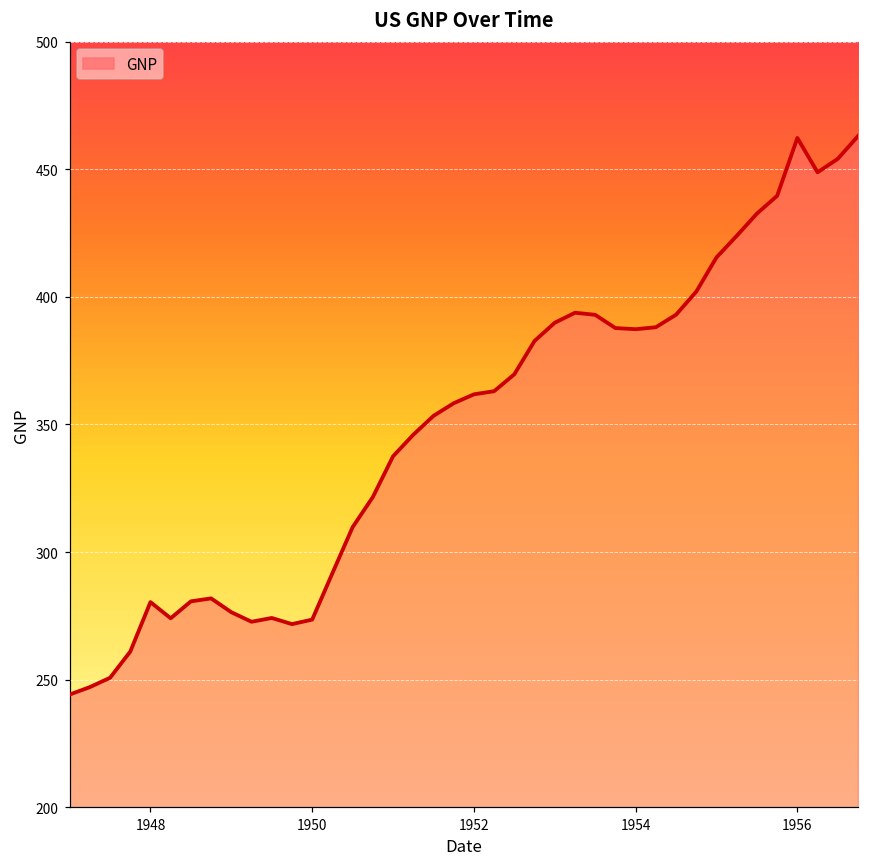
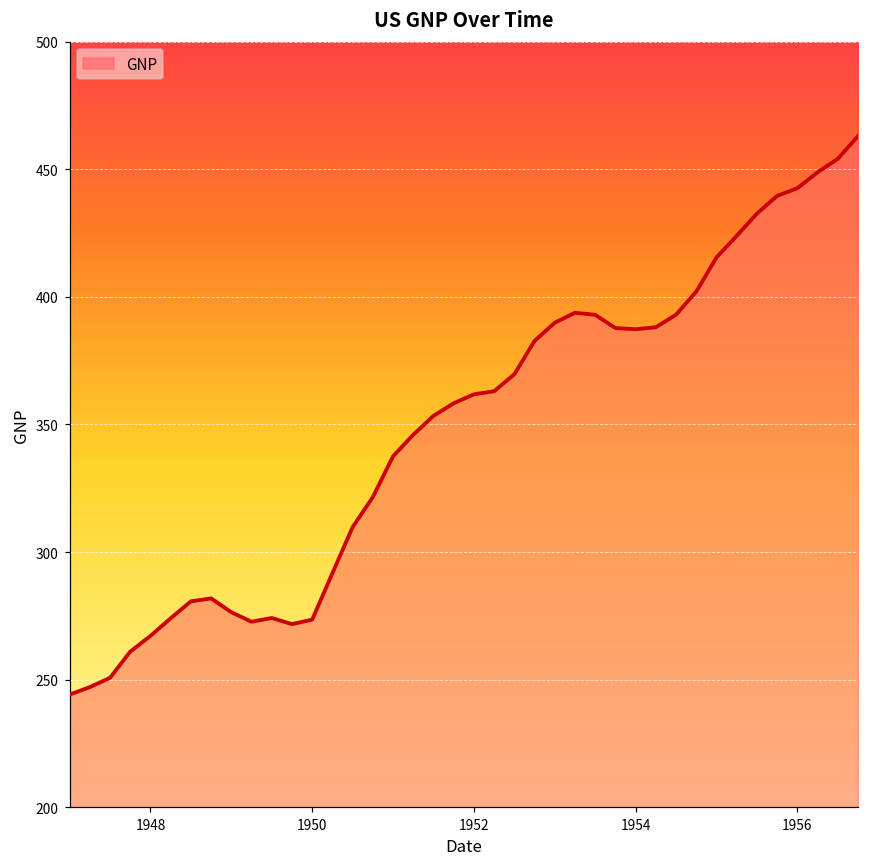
1948: 280 -> 267
1956: 462 -> 443
